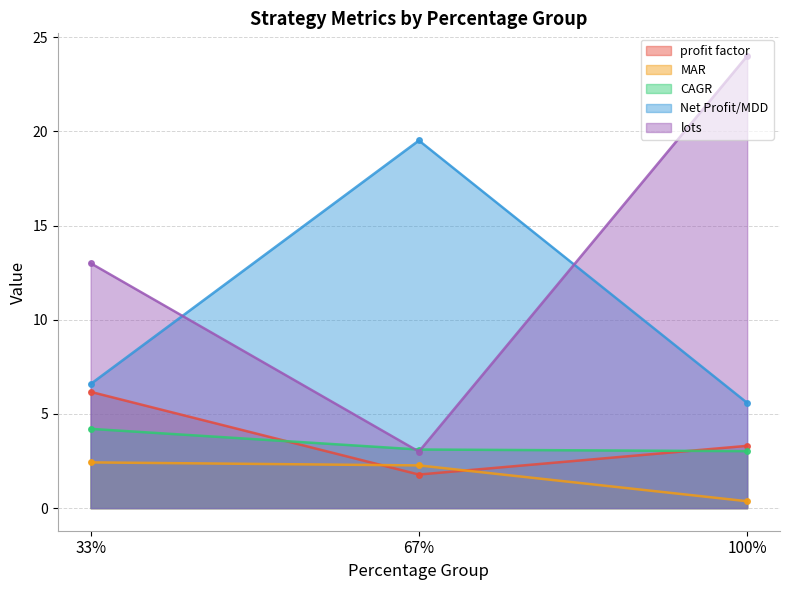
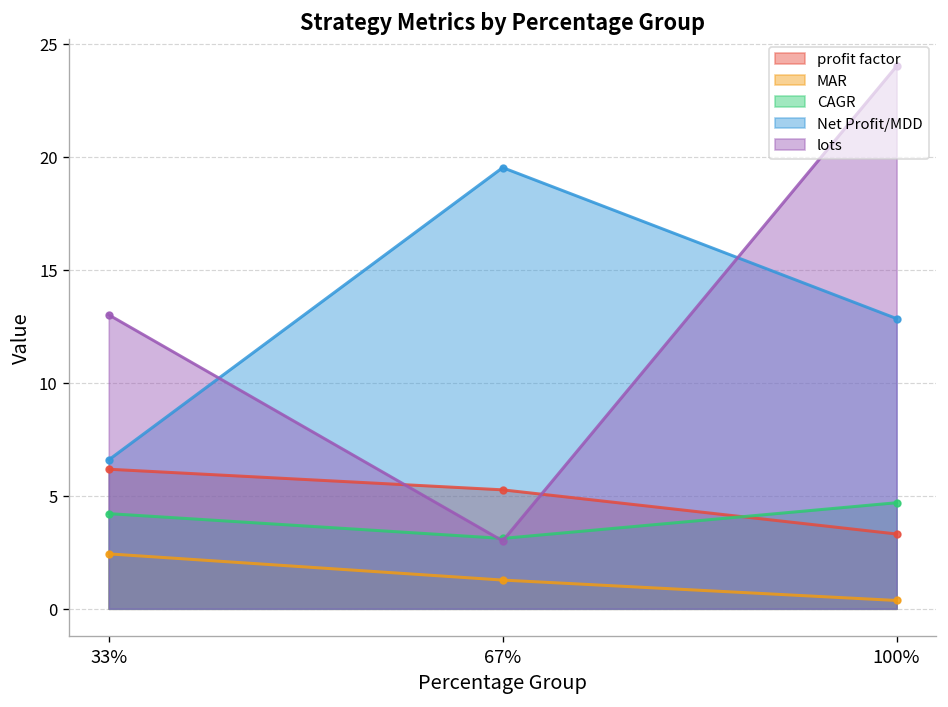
profit factor, 67%: 1.8 -> 5.3
MAR, 67%: 2.3 -> 1.3
CAGR, 100%: 3.0 -> 4.7
Net Profit/MDD, 100%: 5.6 -> 12.8
